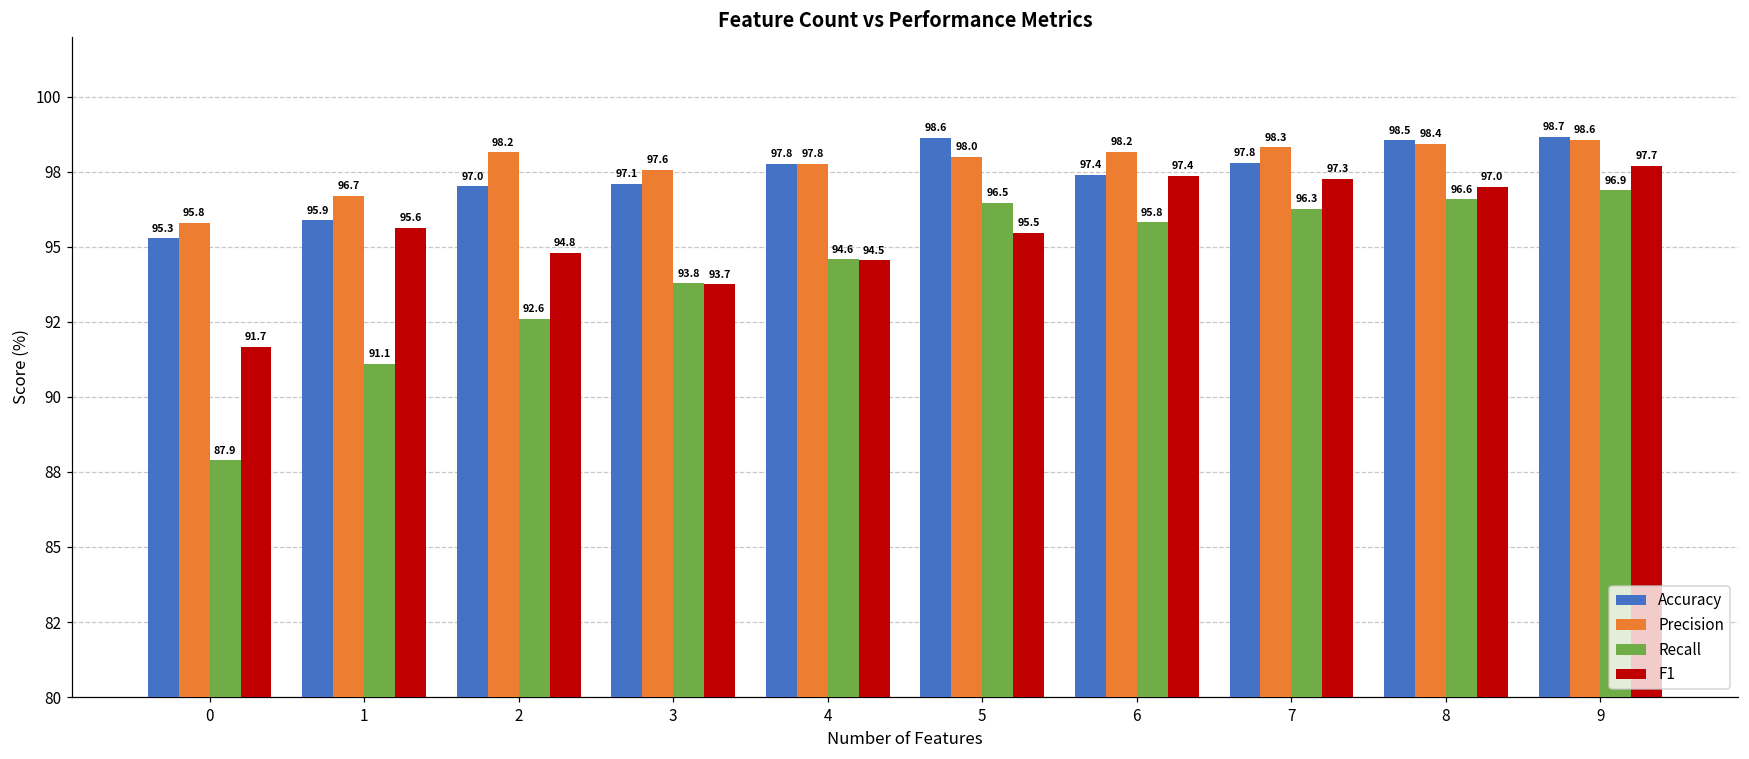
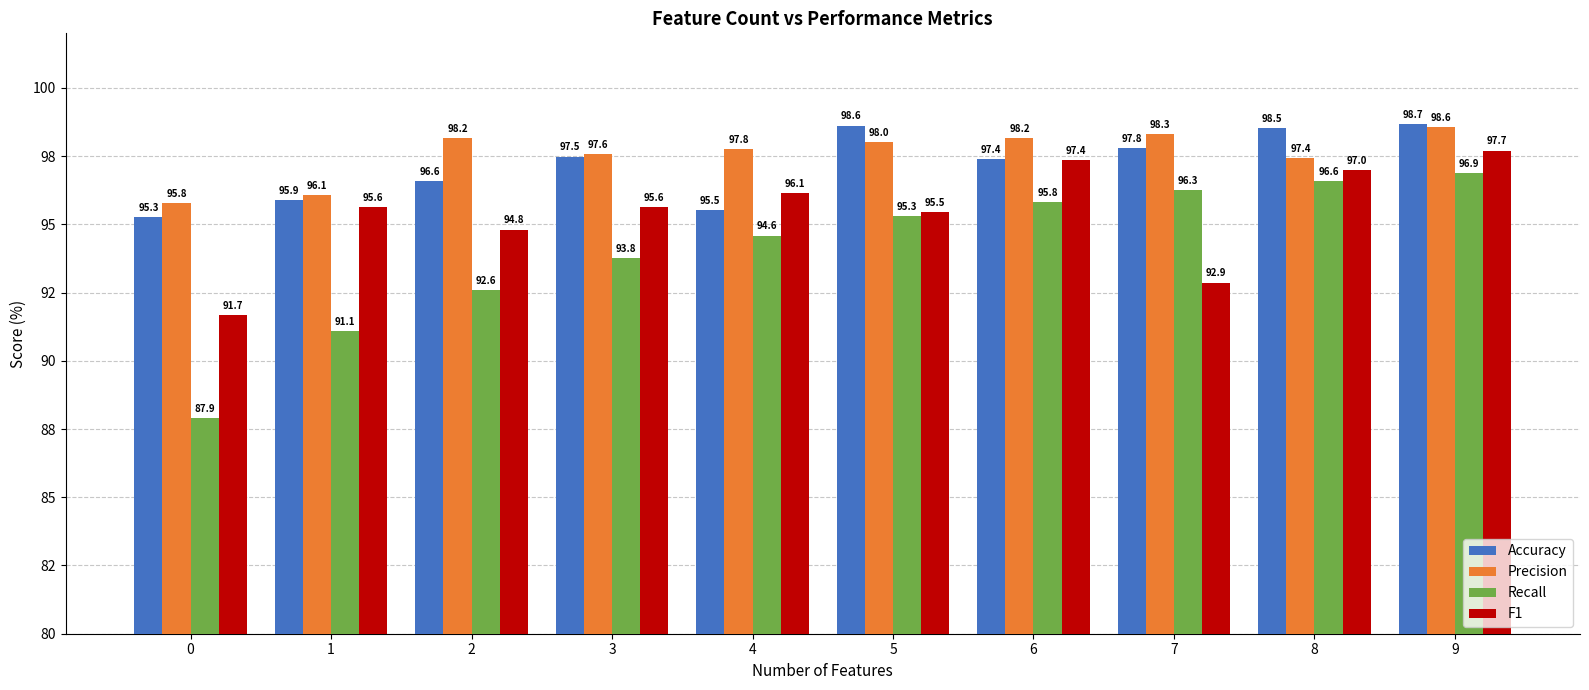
Precision, 1: 96.7 -> 96.1
Accuracy, 2: 97.0 -> 96.6
Accuracy, 3: 97.1 -> 97.5
F1, 3: 93.7 -> 95.6
Accuracy, 4: 97.8 -> 95.5
F1, 4: 94.5 -> 96.1
Recall, 5: 96.5 -> 95.3
F1, 7: 97.3 -> 92.9
Precision, 8: 98.4 -> 97.4
